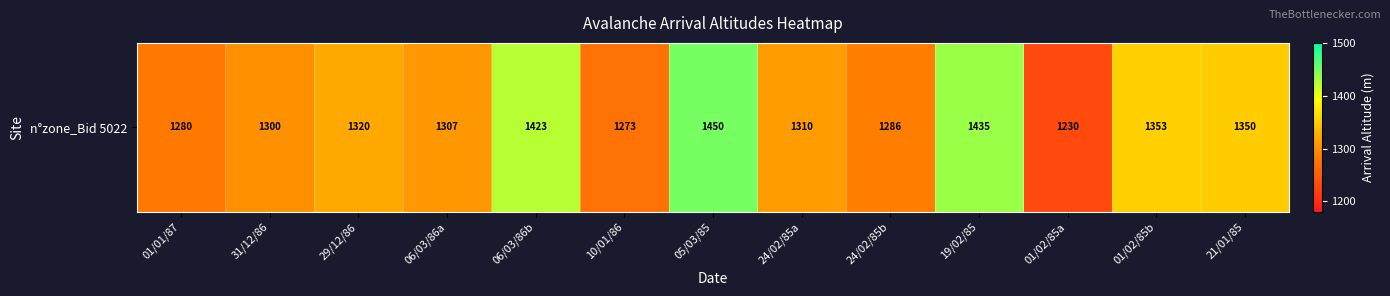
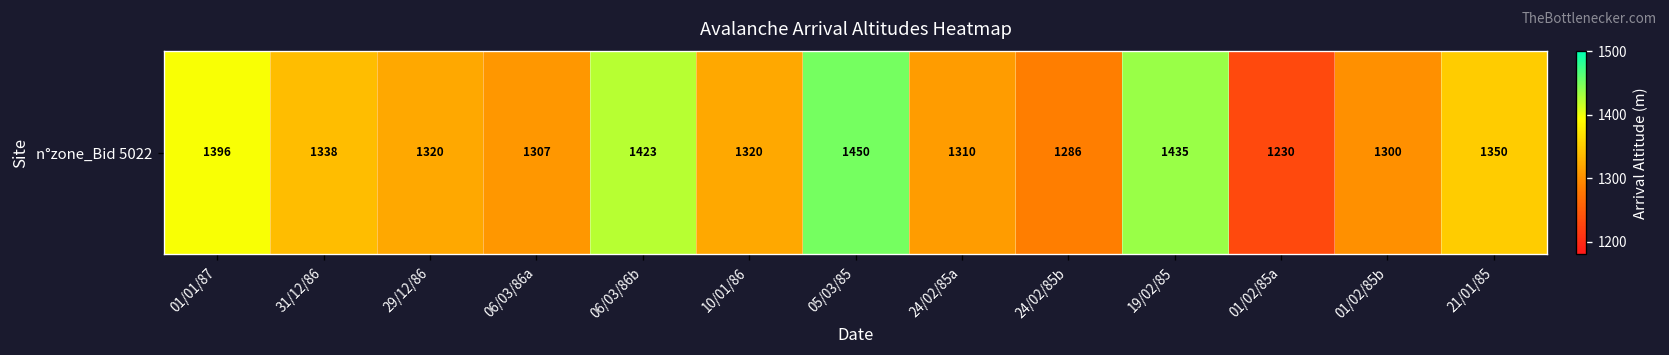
n°zone_Bid 5022, 01/01/87: 1280 -> 1396
n°zone_Bid 5022, 31/12/86: 1300 -> 1338
n°zone_Bid 5022, 10/01/86: 1273 -> 1320
n°zone_Bid 5022, 01/02/85b: 1353 -> 1300
